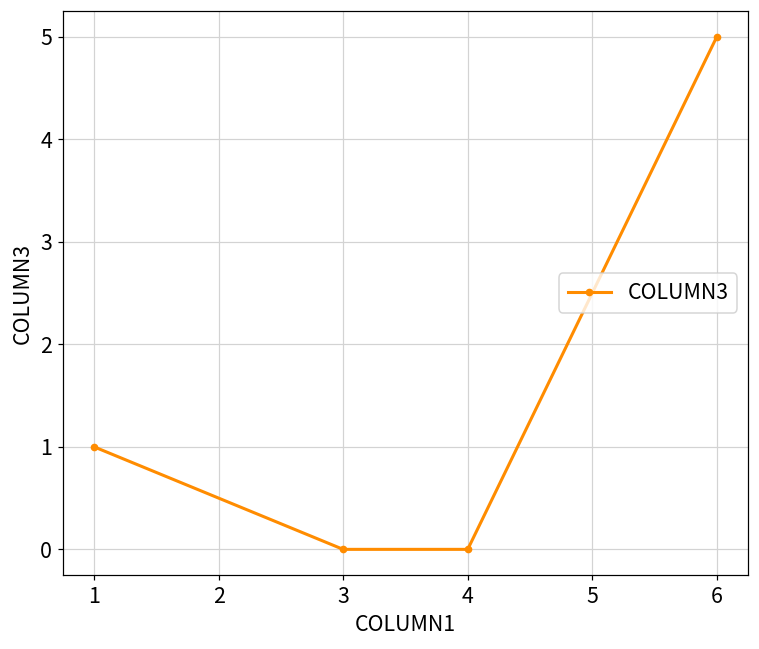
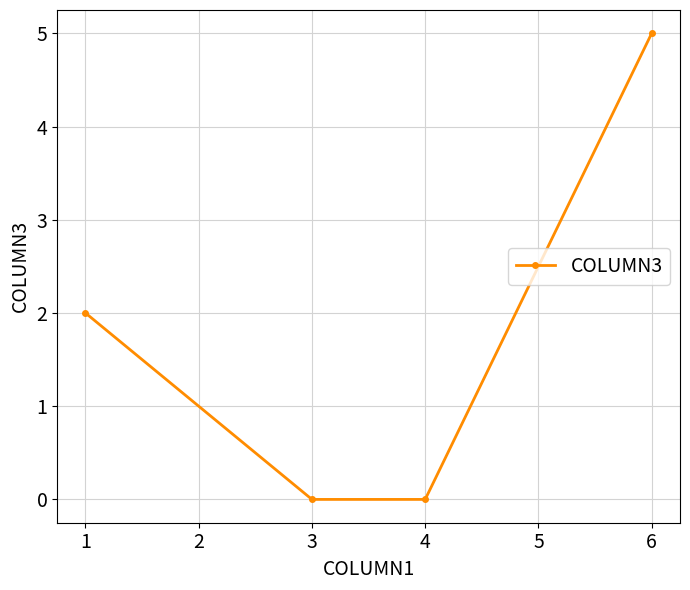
1: 1 -> 2
